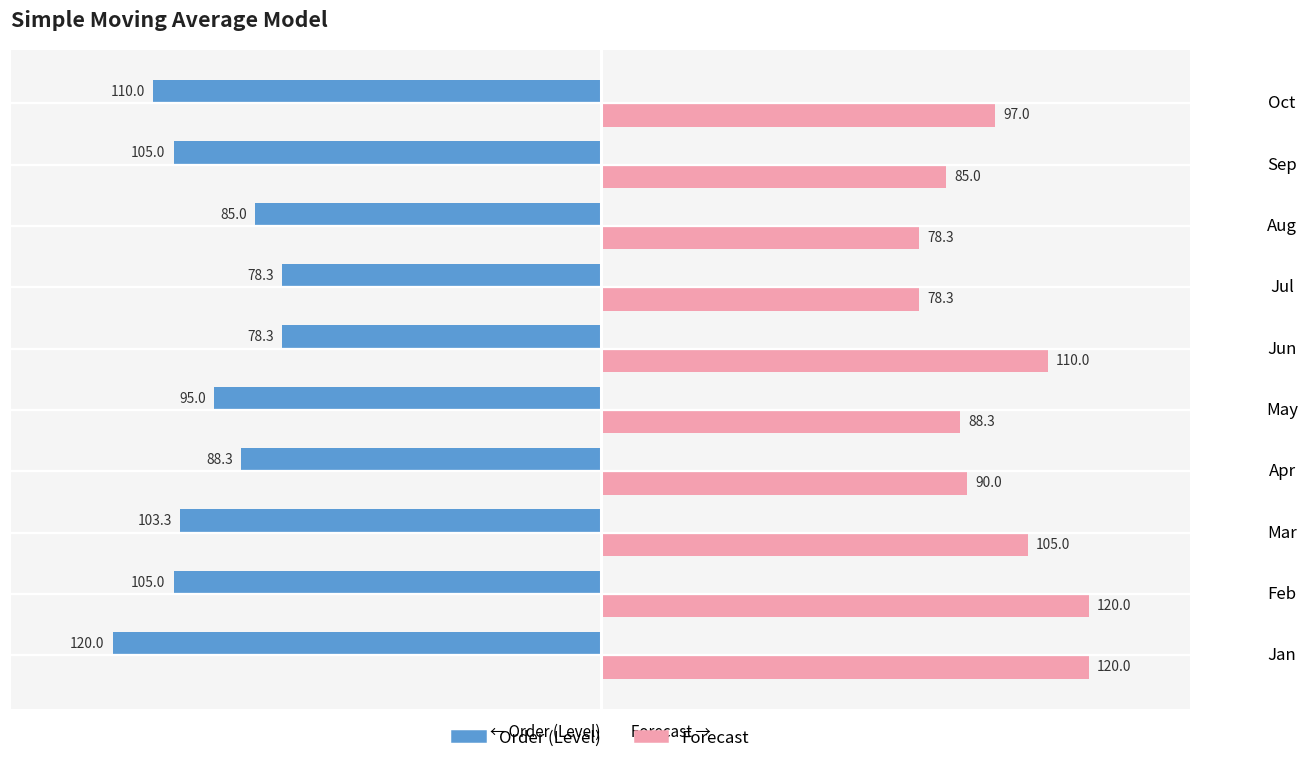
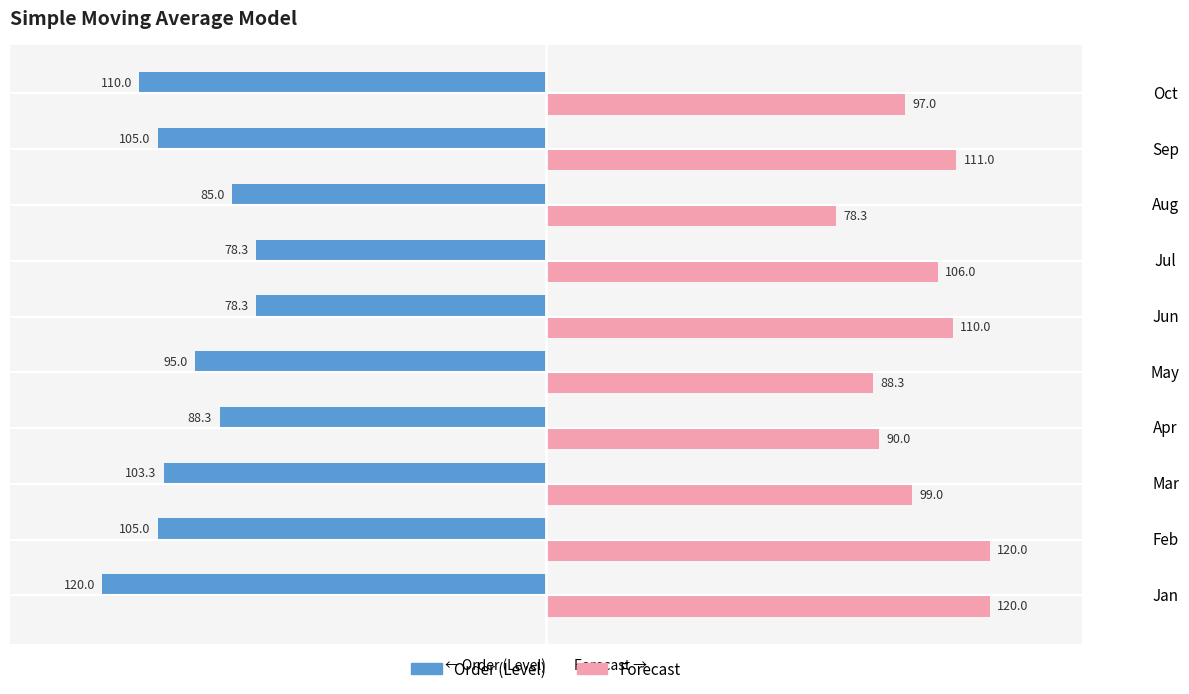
Forecast, Sep: 85.0 -> 111.0
Forecast, Jul: 78.3 -> 106.0
Forecast, Mar: 105.0 -> 99.0
